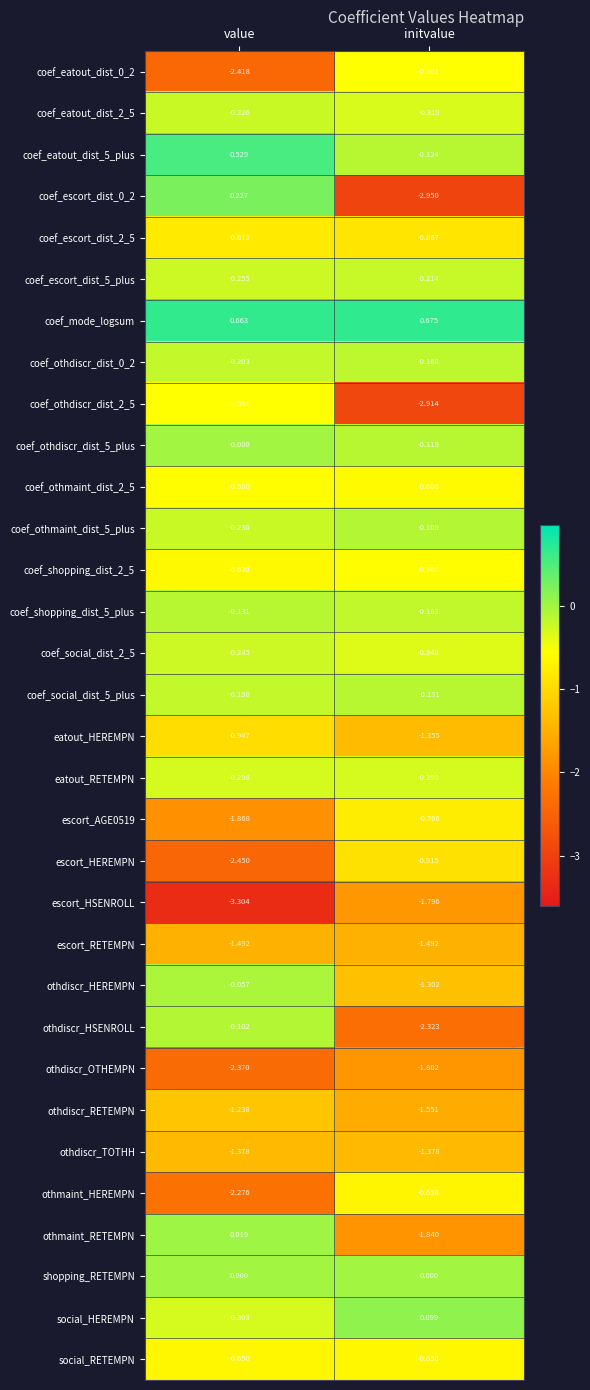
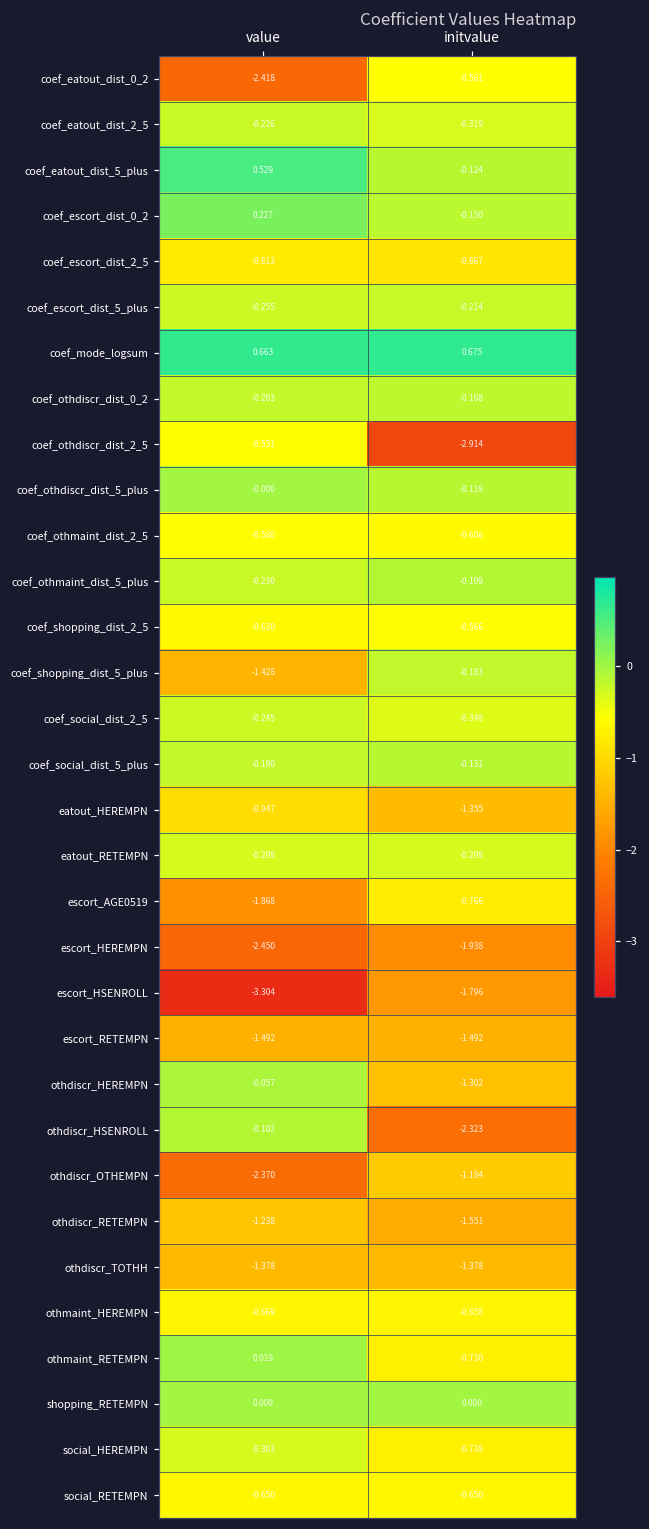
coef_escort_dist_0_2, initvalue: -2.950 -> -0.150
coef_shopping_dist_5_plus, value: -0.131 -> -1.428
escort_HEREMPN, initvalue: -0.915 -> -1.938
othdiscr_OTHEMPN, initvalue: -1.802 -> -1.184
othmaint_HEREMPN, value: -2.276 -> -0.669
othmaint_RETEMPN, initvalue: -1.840 -> -0.730
social_HEREMPN, initvalue: 0.099 -> -0.738
